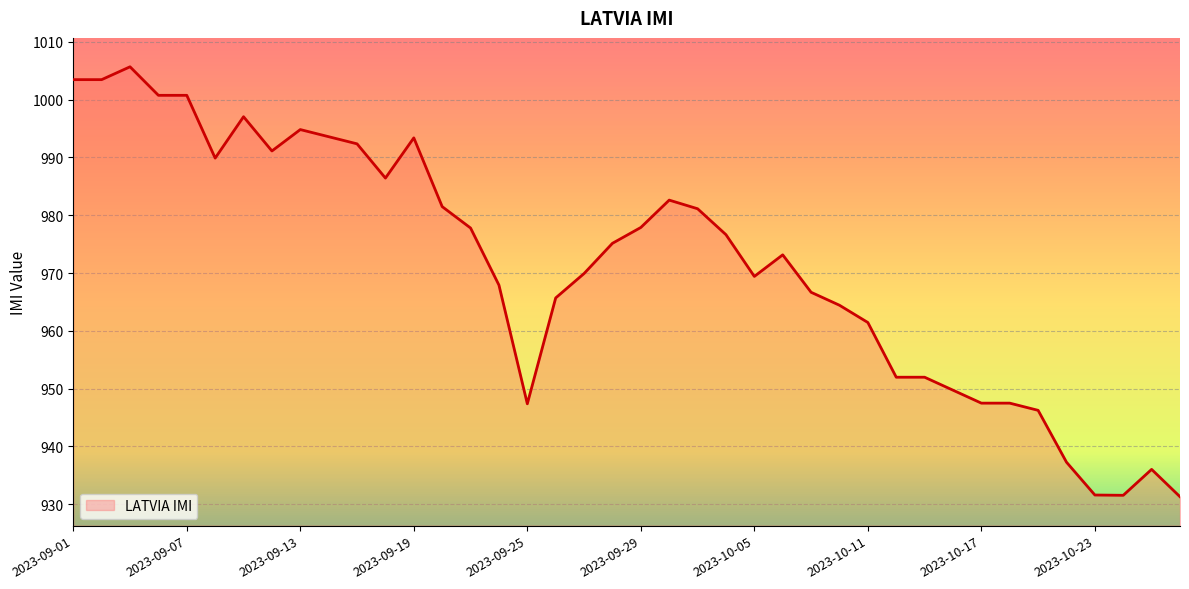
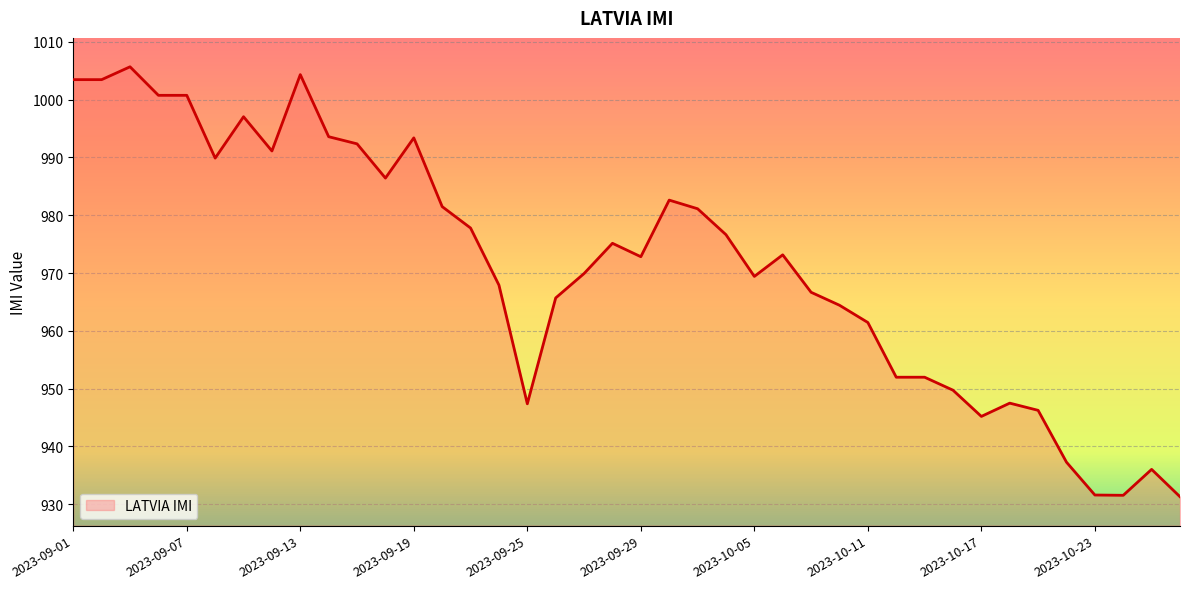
2023-09-13: 995 -> 1004
2023-09-29: 978 -> 973
2023-10-17: 947 -> 945
